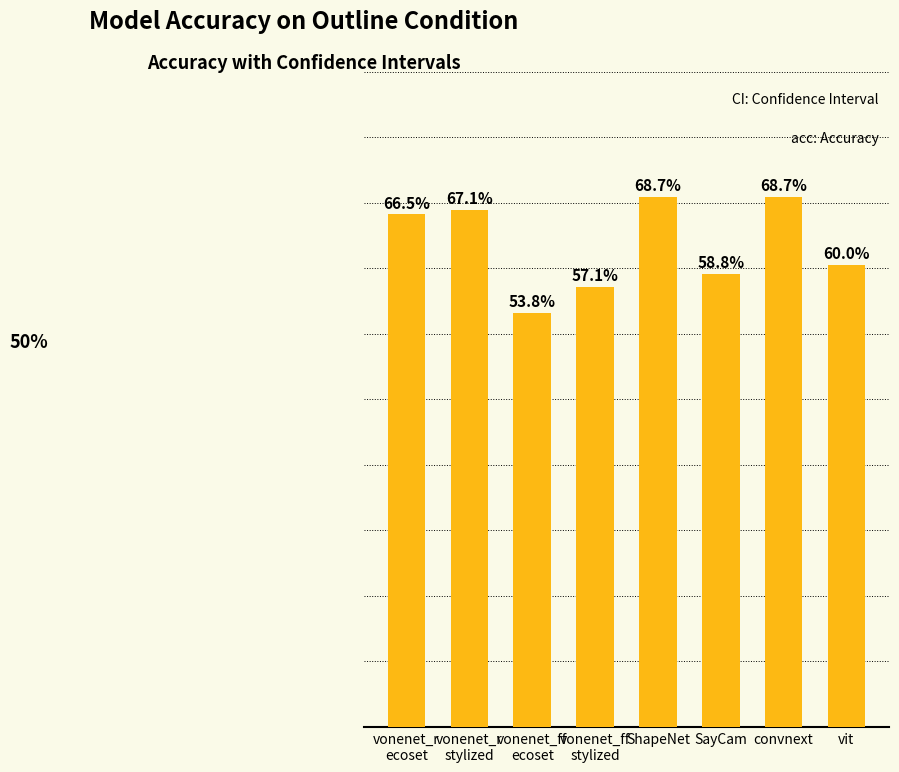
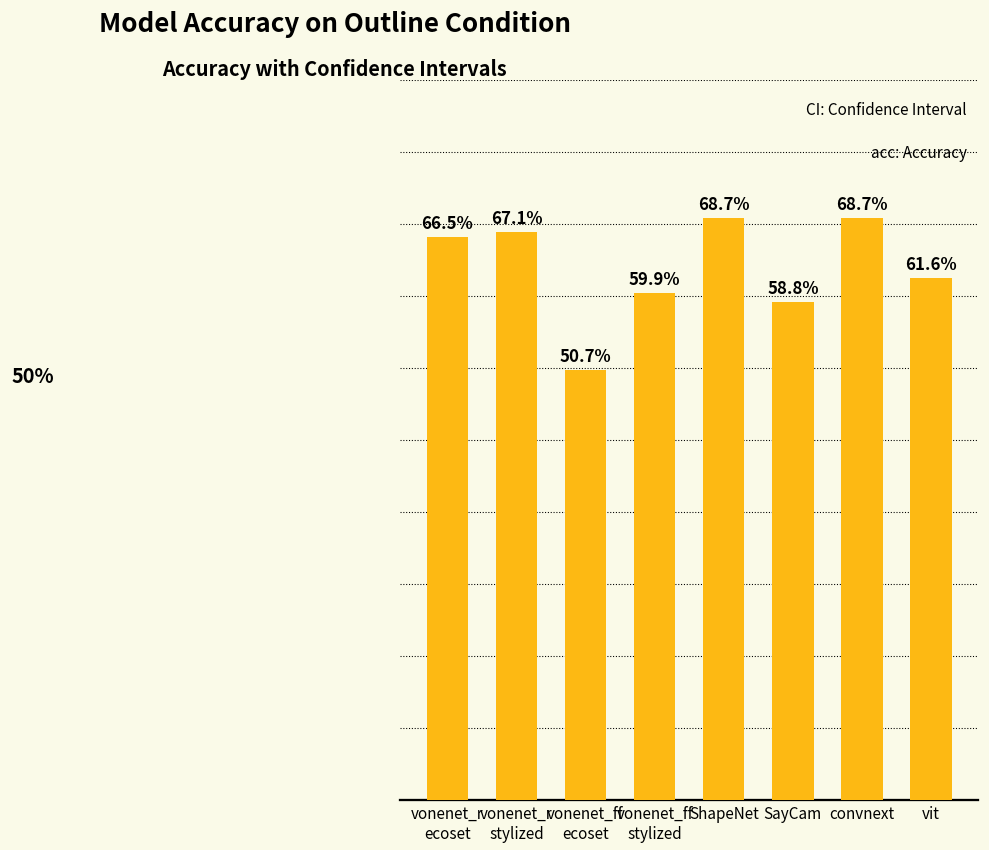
vonenet_ff ecoset: 53.8% -> 50.7%
vonenet_ff stylized: 57.1% -> 59.9%
vit: 60.0% -> 61.6%
